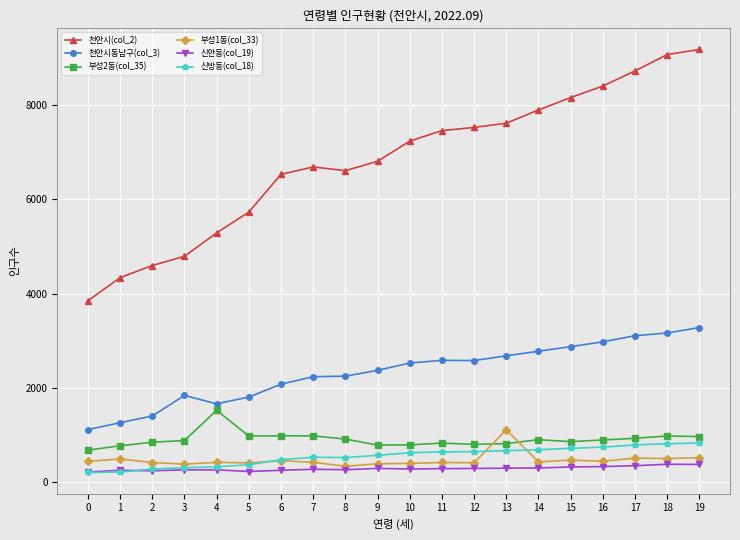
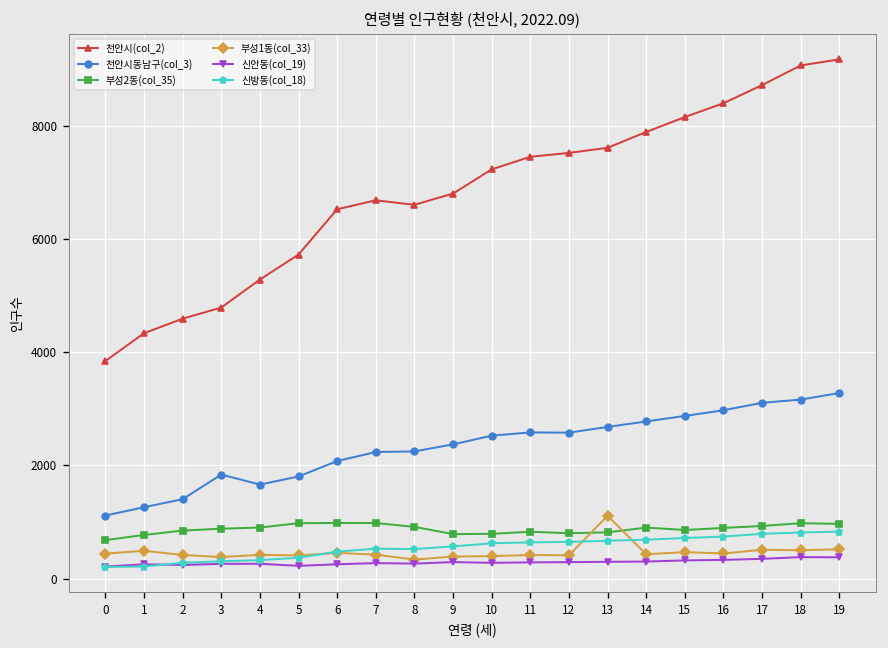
부성2동(col_35), 4: 1500 -> 900
